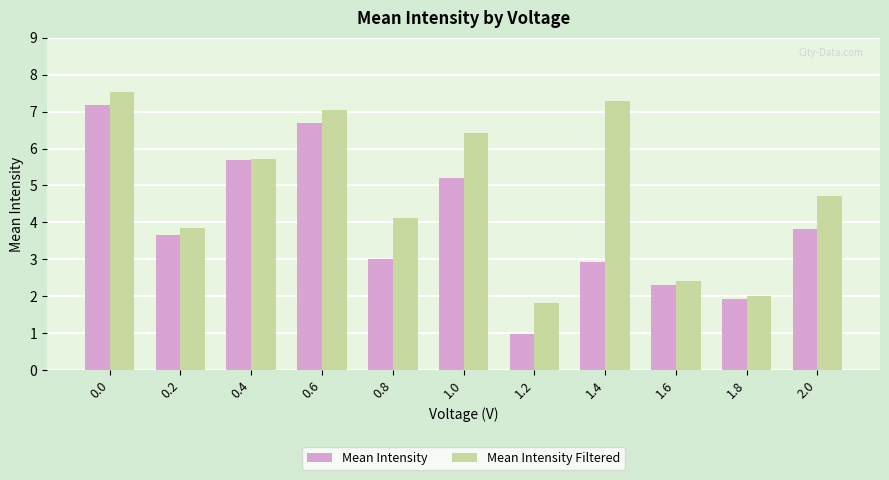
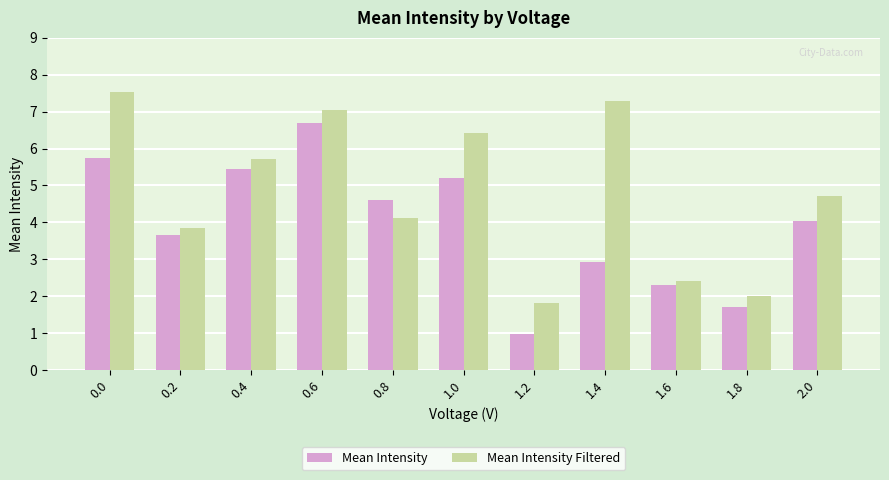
Mean Intensity, 0.0: 7.2 -> 5.7
Mean Intensity, 0.4: 5.7 -> 5.5
Mean Intensity, 0.8: 3.0 -> 4.6
Mean Intensity, 1.8: 1.9 -> 1.7
Mean Intensity, 2.0: 3.8 -> 4.0
